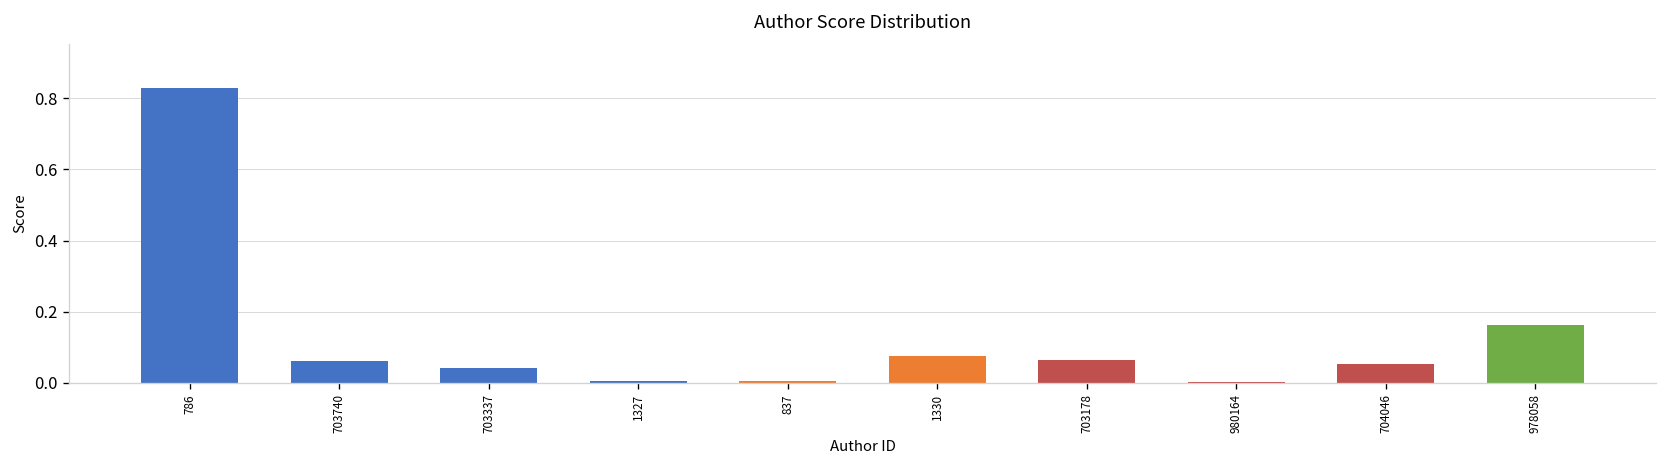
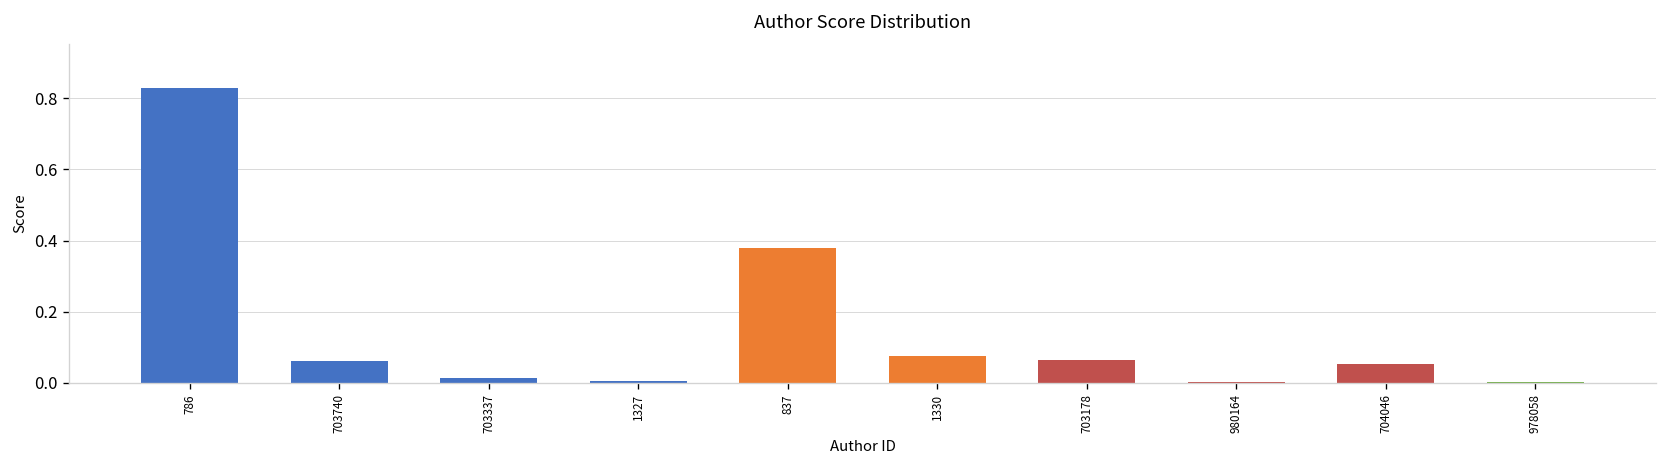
703337: 0.04 -> 0.01
837: 0.00 -> 0.38
978058: 0.16 -> 0.00
